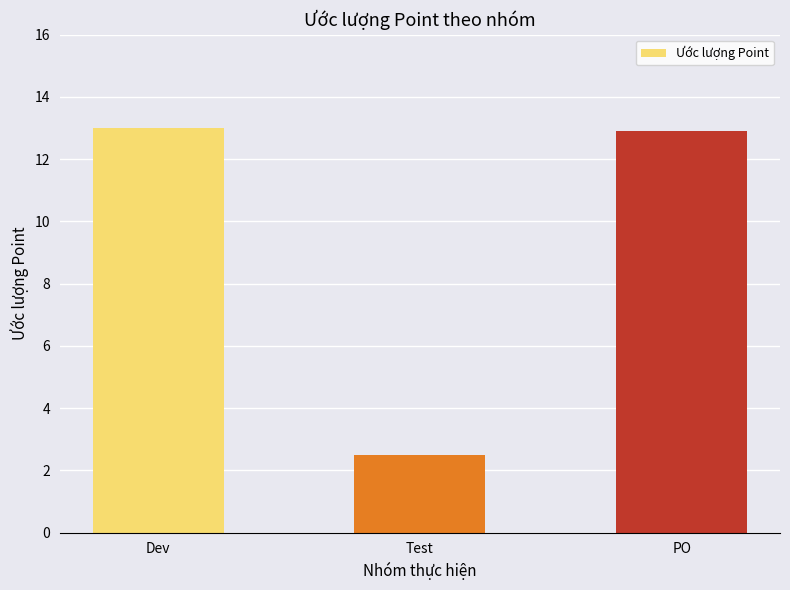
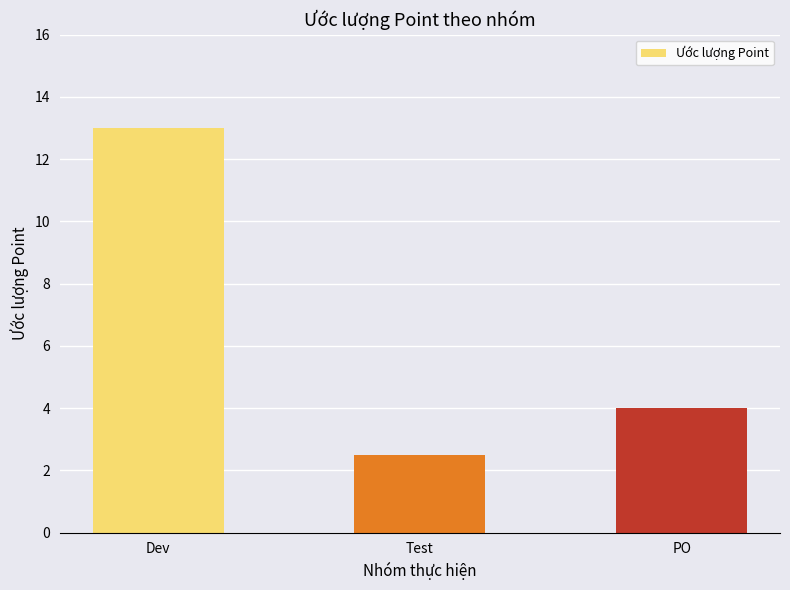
PO: 12.9 -> 4.0
